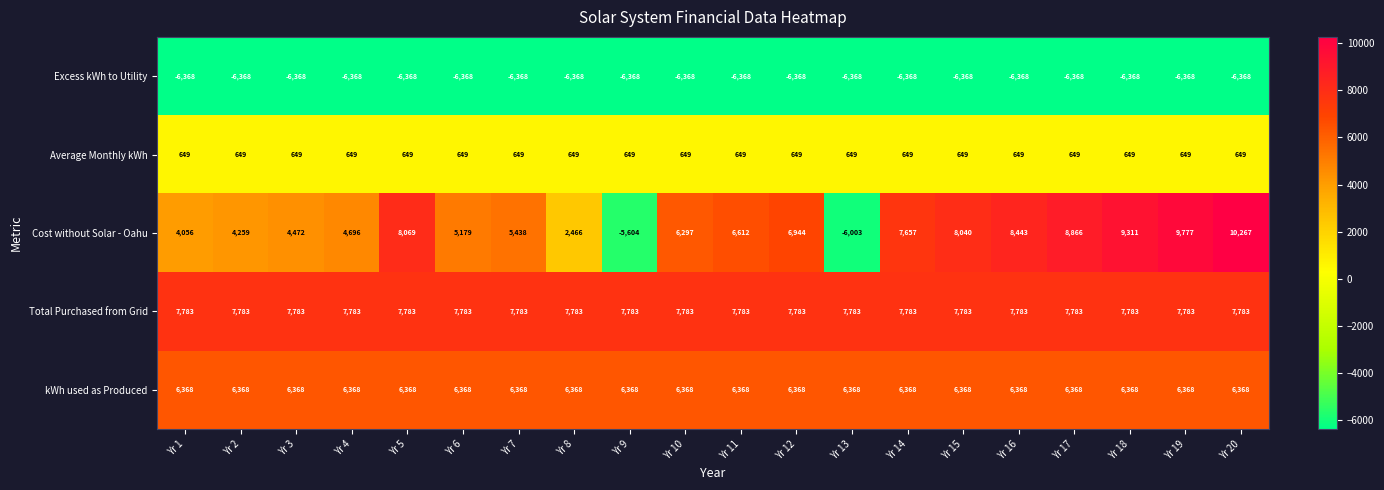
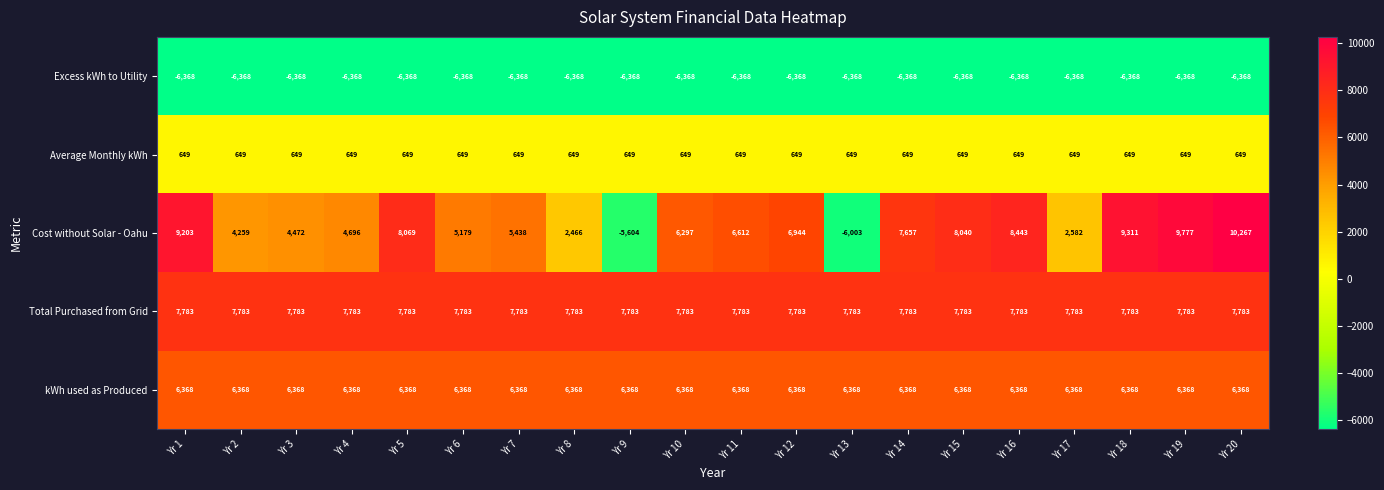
Cost without Solar - Oahu, Yr 1: 4,056 -> 9,203
Cost without Solar - Oahu, Yr 17: 8,866 -> 2,582
